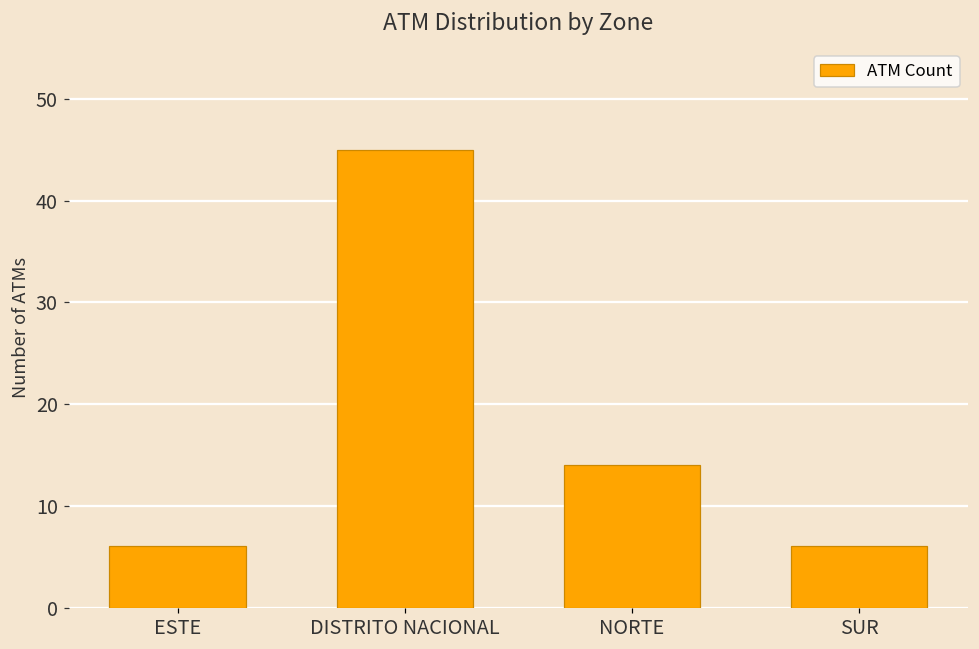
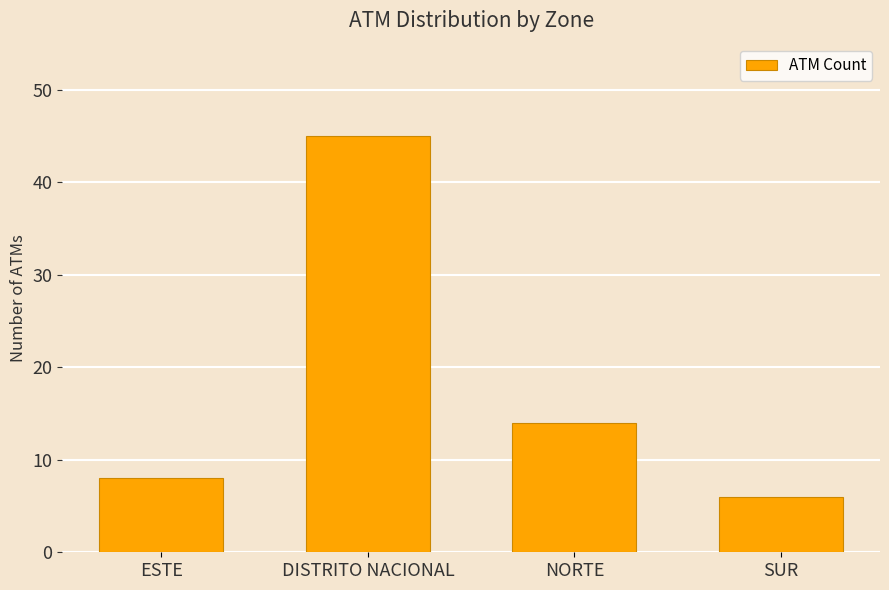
ESTE: 6 -> 8
